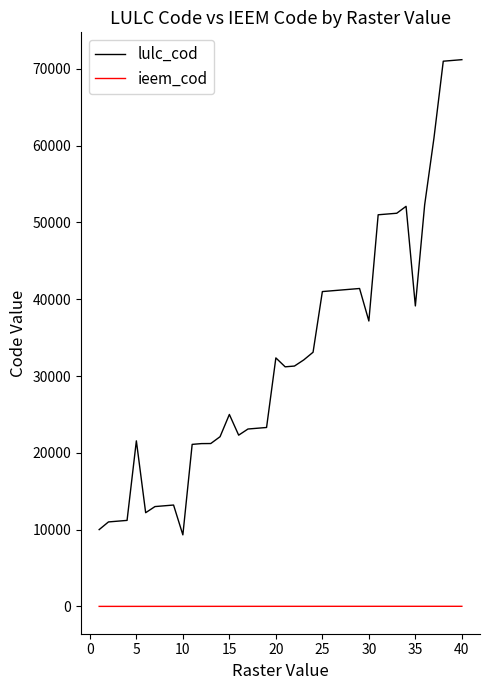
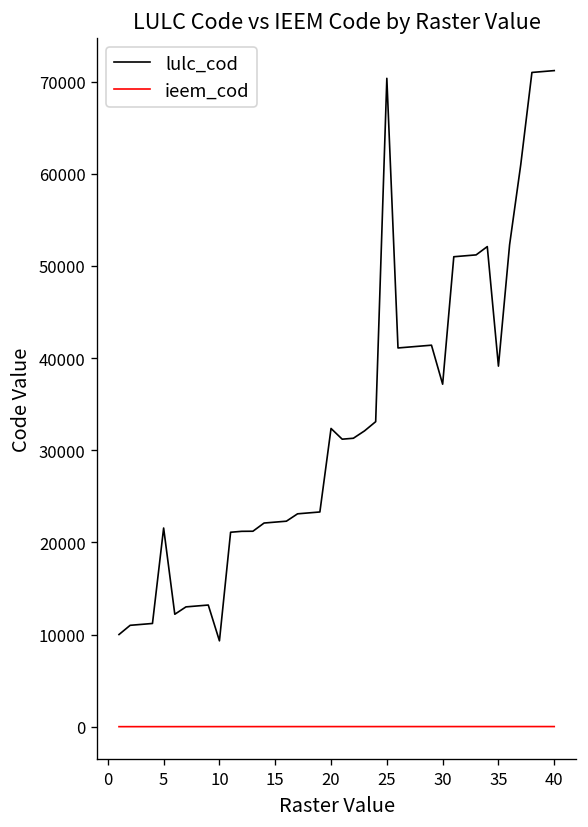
lulc_cod, 15: 25000 -> 22000
lulc_cod, 25: 41000 -> 70000
